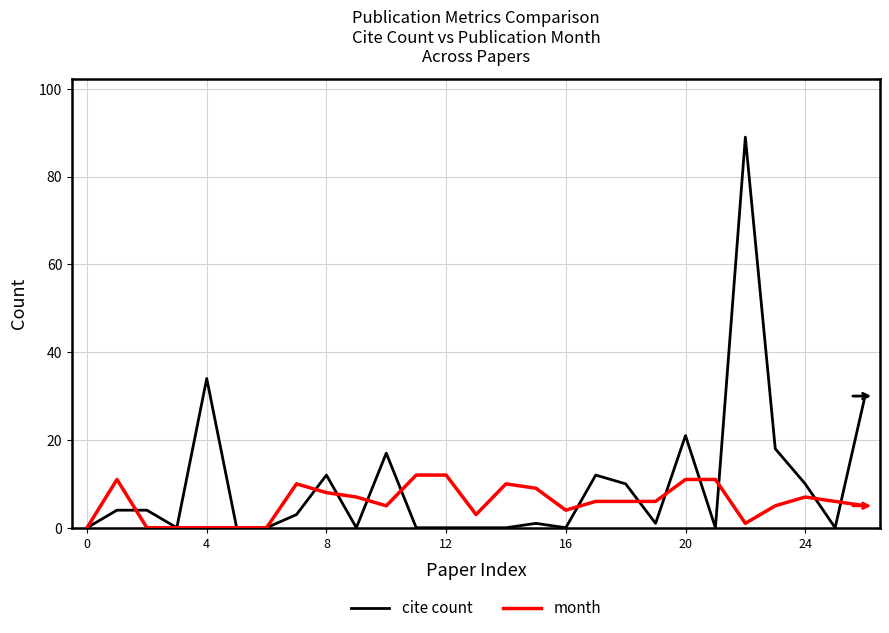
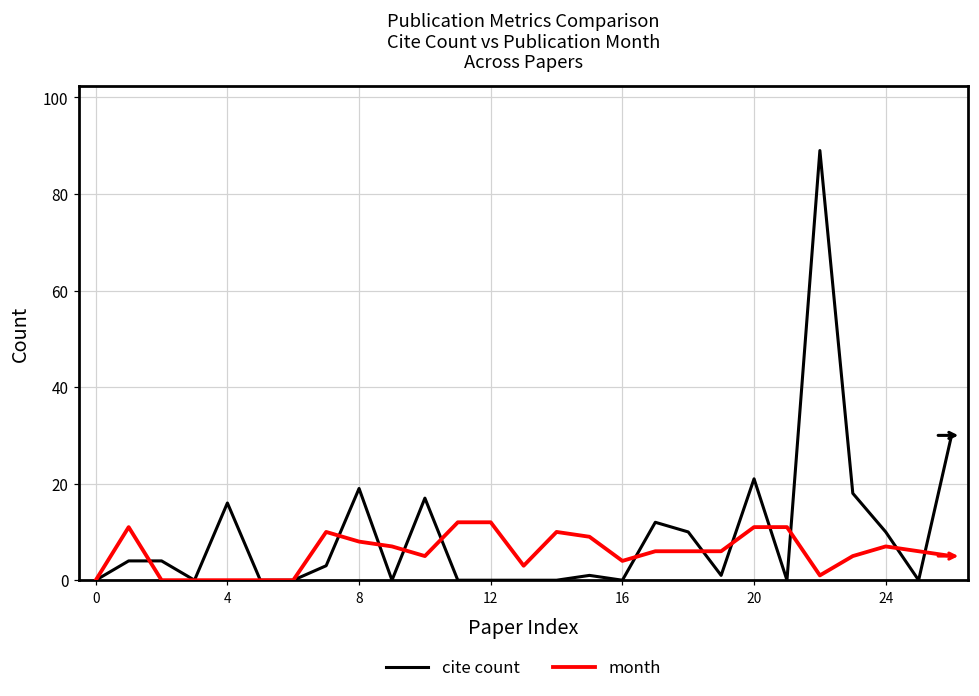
cite count, 4: 34 -> 16
cite count, 8: 12 -> 19
